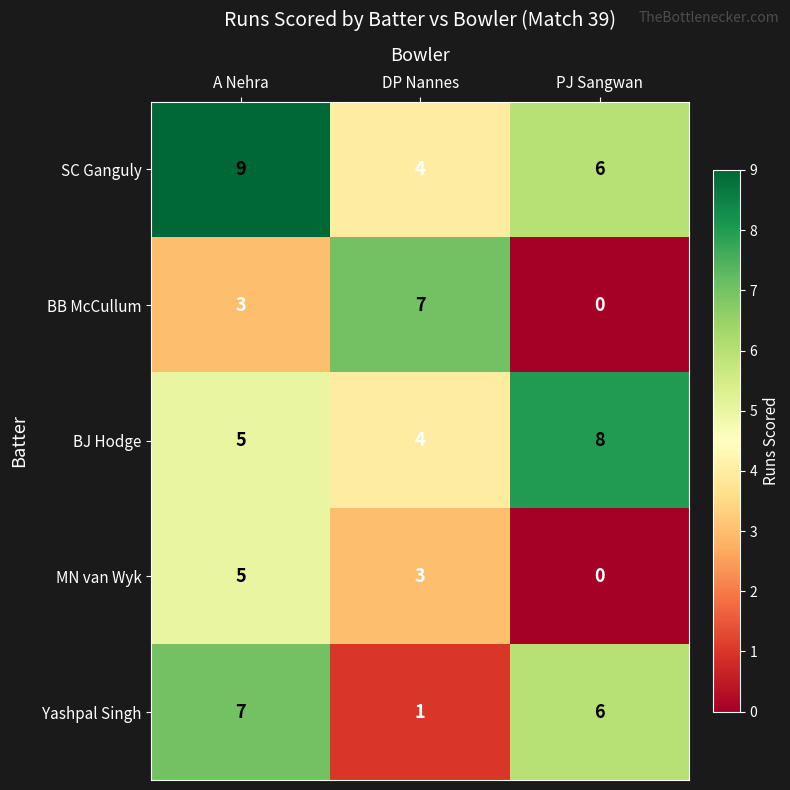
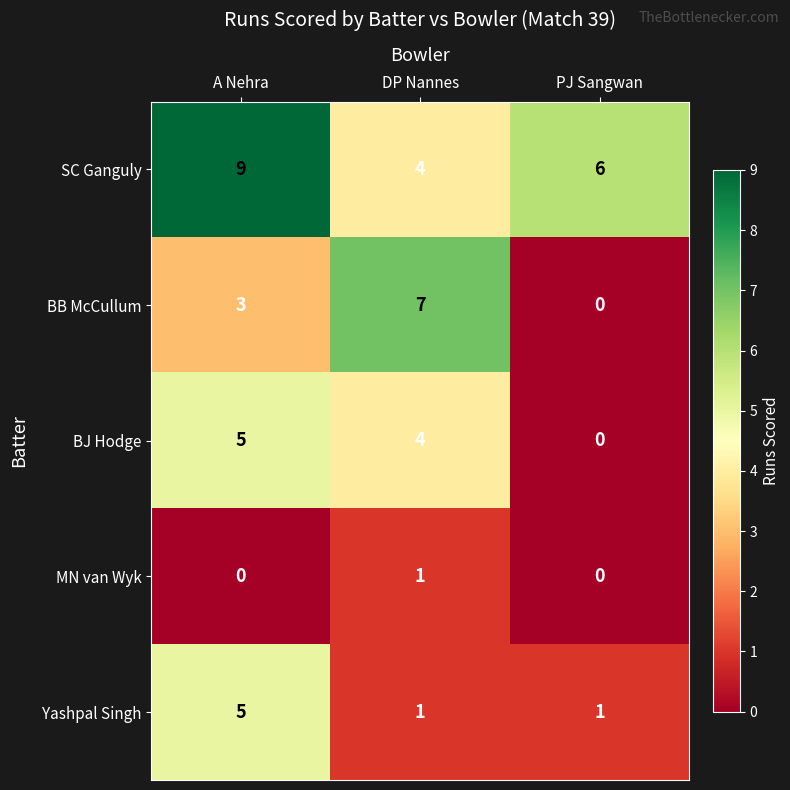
BJ Hodge, PJ Sangwan: 8 -> 0
MN van Wyk, A Nehra: 5 -> 0
MN van Wyk, DP Nannes: 3 -> 1
Yashpal Singh, A Nehra: 7 -> 5
Yashpal Singh, PJ Sangwan: 6 -> 1
